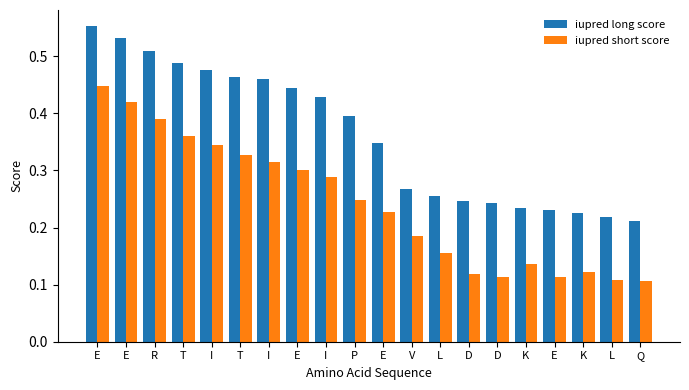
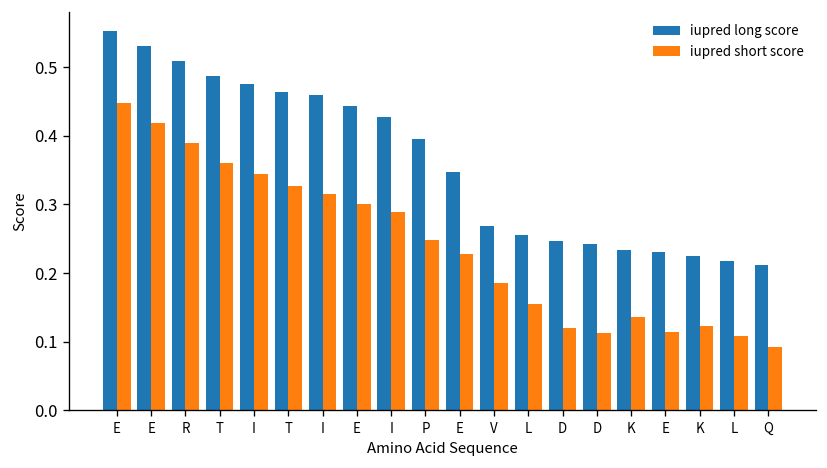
iupred short score, Q: 0.11 -> 0.09
